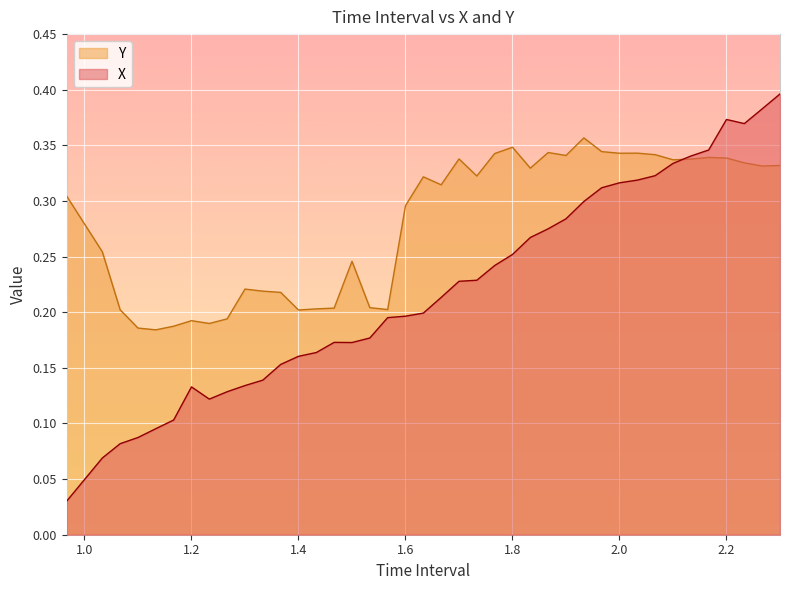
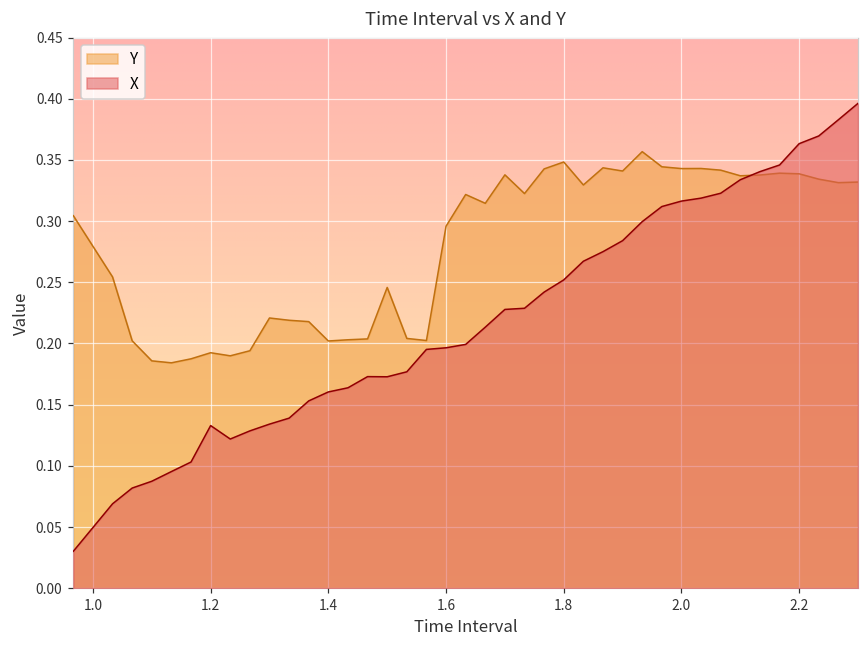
X, 2.2: 0.373 -> 0.363
